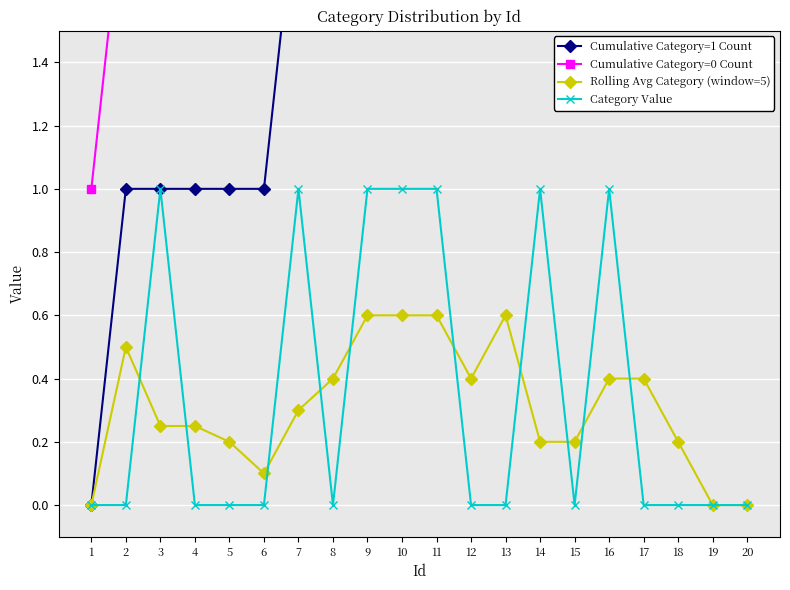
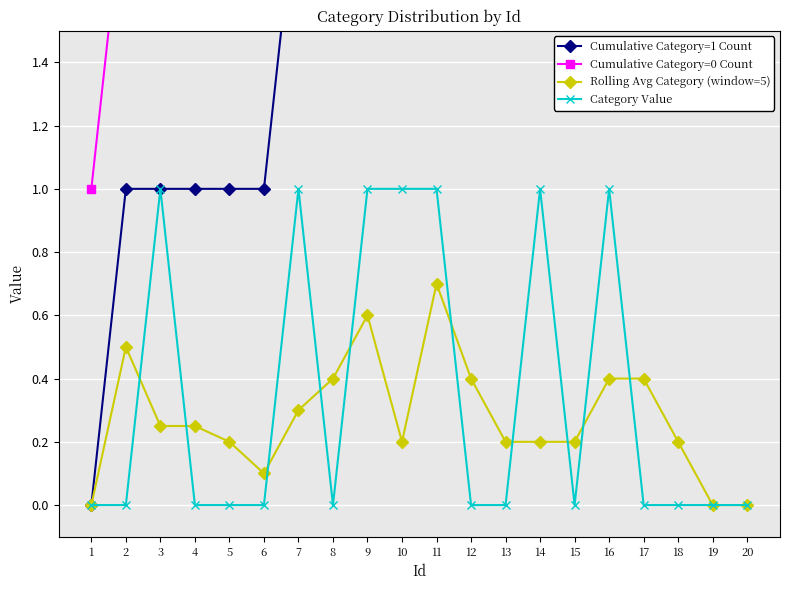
Rolling Avg Category (window=5), 10: 0.6 -> 0.2
Rolling Avg Category (window=5), 11: 0.6 -> 0.7
Rolling Avg Category (window=5), 13: 0.6 -> 0.2
